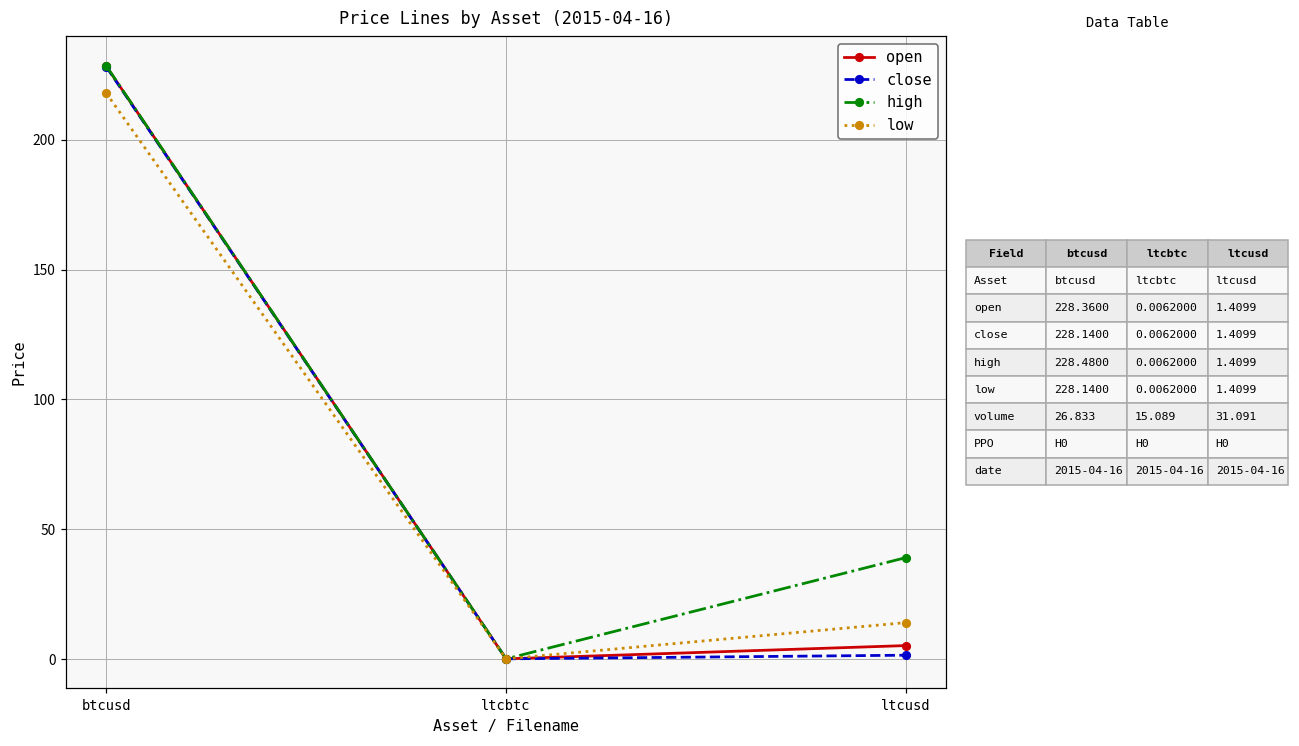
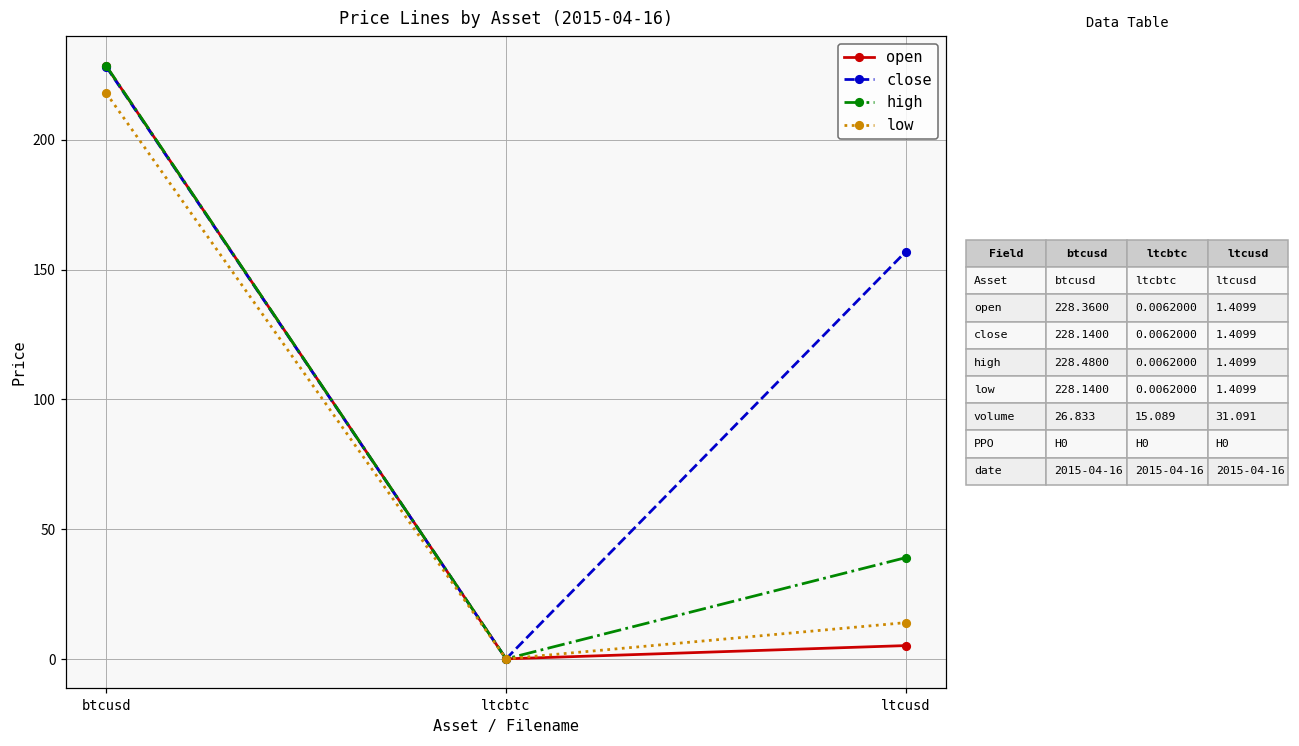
close, ltcusd: 1 -> 157
